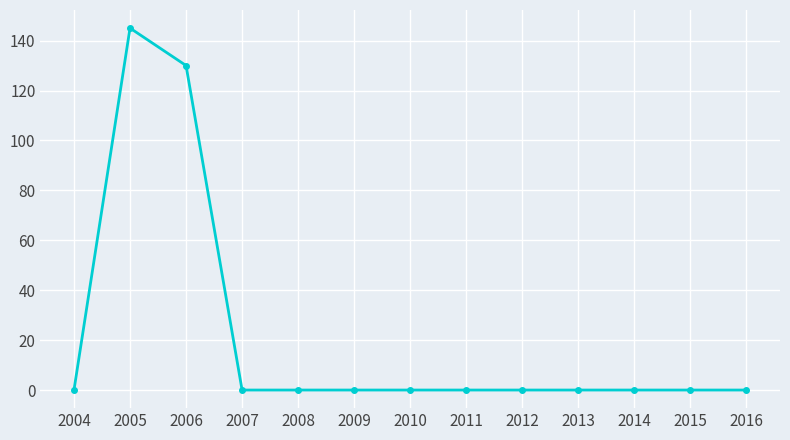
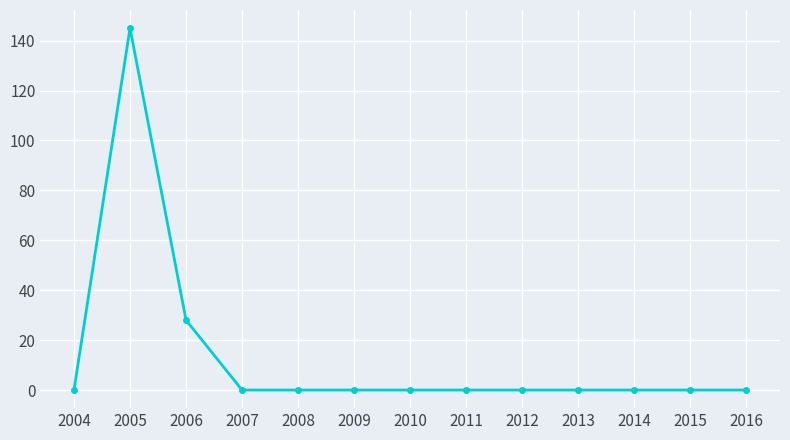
2006: 130 -> 28
